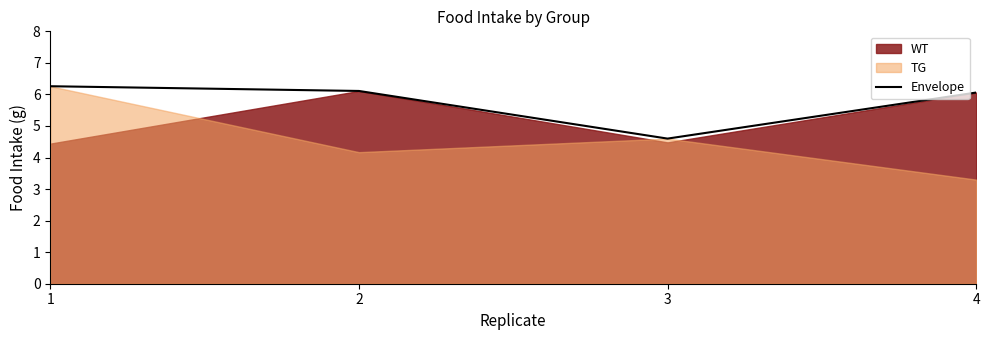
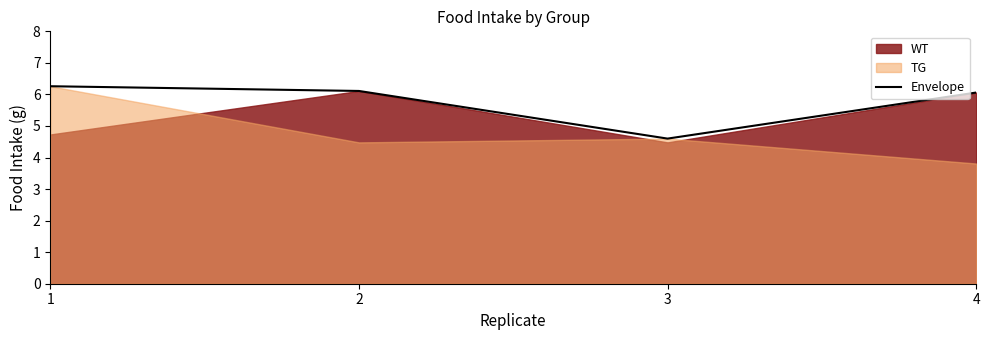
WT, 1: 4.4 -> 4.7
TG, 2: 4.2 -> 4.5
TG, 4: 3.3 -> 3.8
